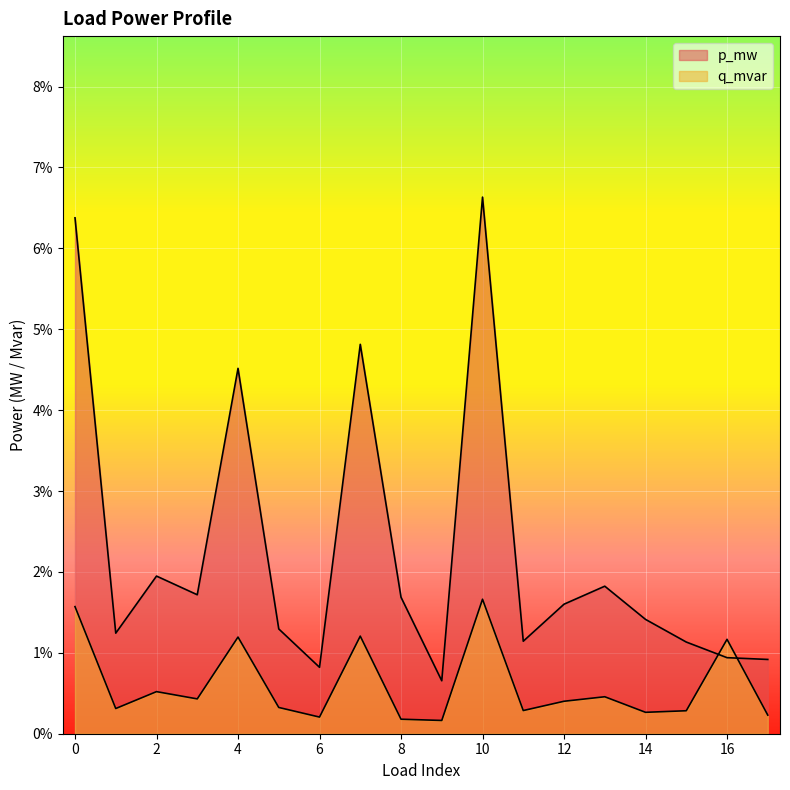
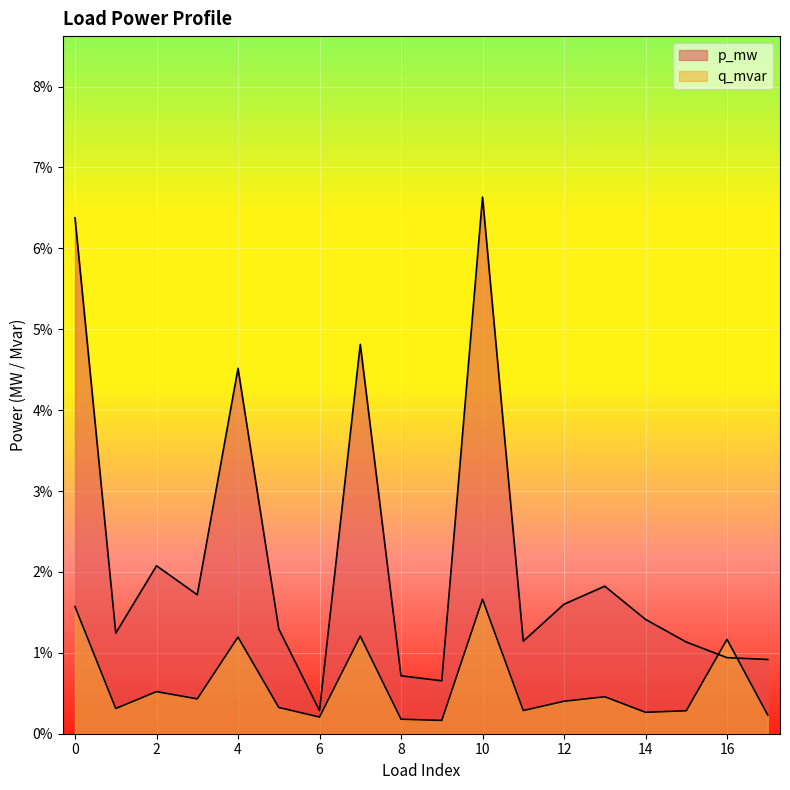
p_mw, 2: 1.9% -> 2.1%
p_mw, 6: 0.8% -> 0.3%
p_mw, 8: 1.7% -> 0.7%
